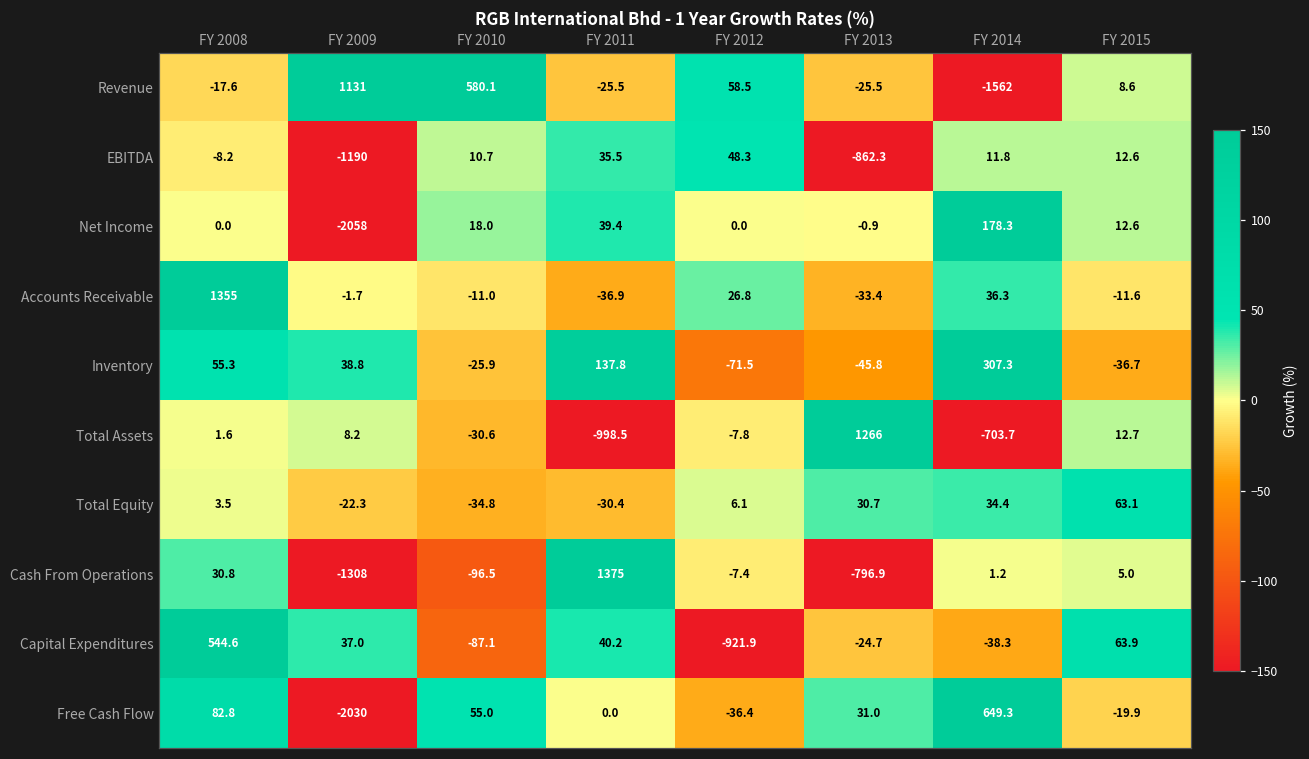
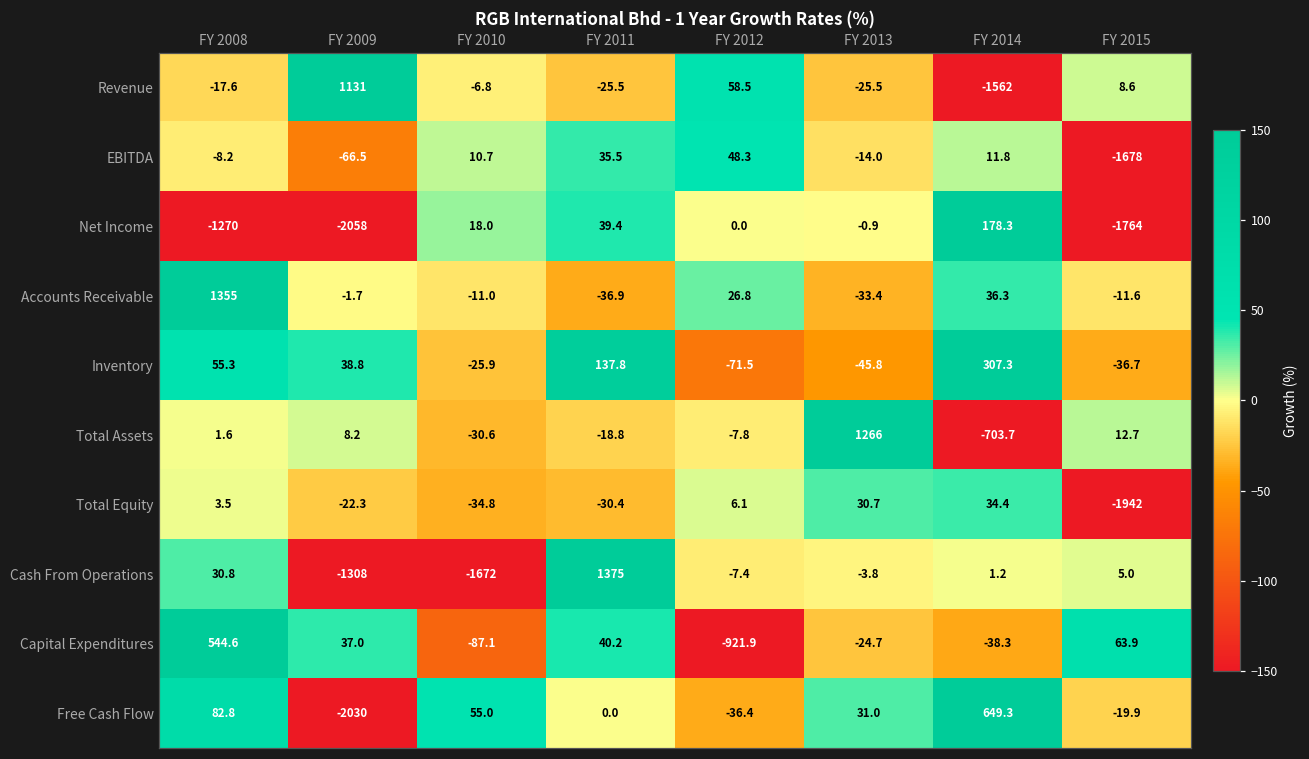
Revenue, FY 2010: 580.1 -> -6.8
EBITDA, FY 2009: -1190 -> -66.5
EBITDA, FY 2013: -862.3 -> -14.0
EBITDA, FY 2015: 12.6 -> -1678
Net Income, FY 2008: 0.0 -> -1270
Net Income, FY 2015: 12.6 -> -1764
Total Assets, FY 2011: -998.5 -> -18.8
Total Equity, FY 2015: 63.1 -> -1942
Cash From Operations, FY 2010: -96.5 -> -1672
Cash From Operations, FY 2013: -796.9 -> -3.8
